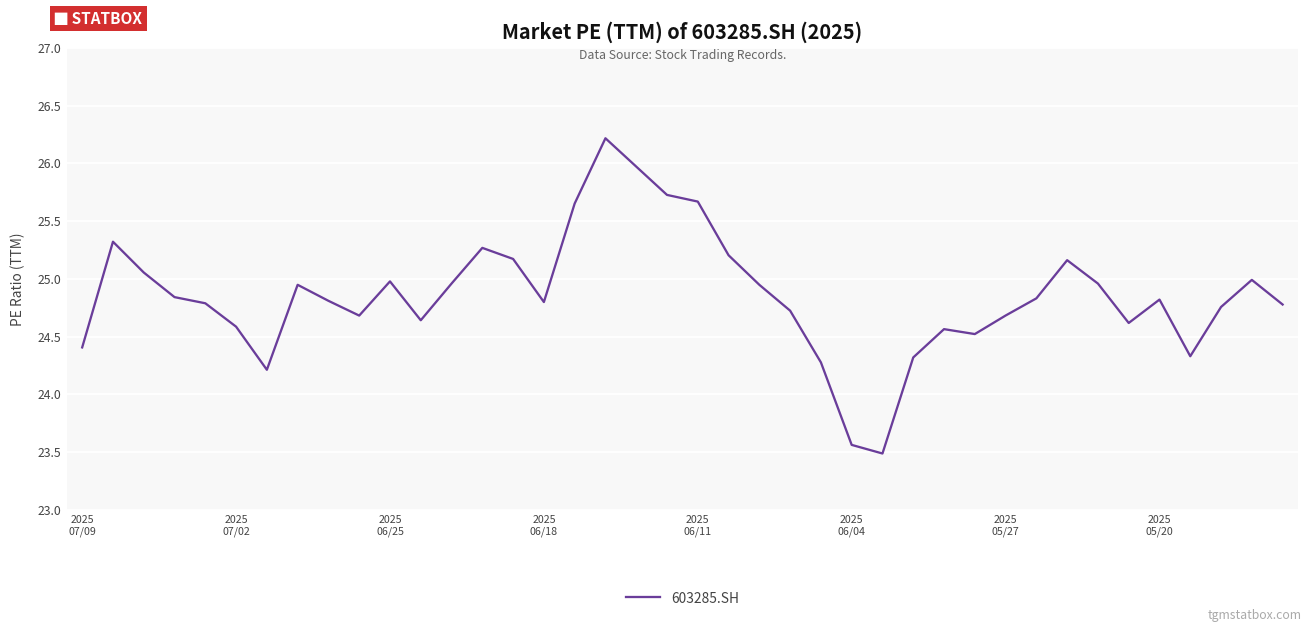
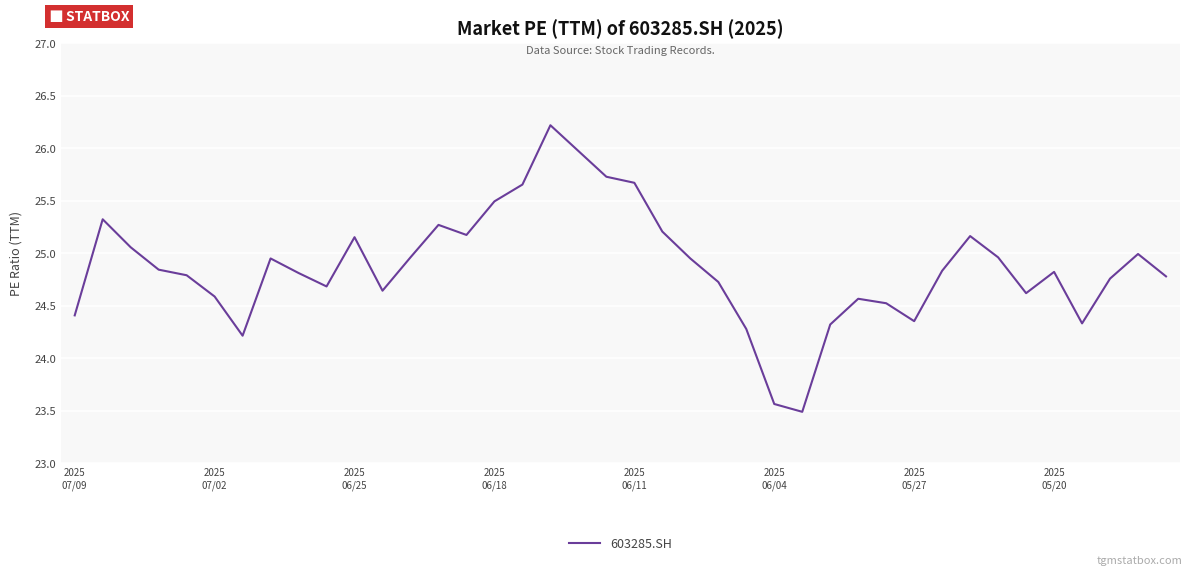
2025 06/25: 24.98 -> 25.15
2025 06/18: 24.80 -> 25.49
2025 05/27: 24.68 -> 24.35
